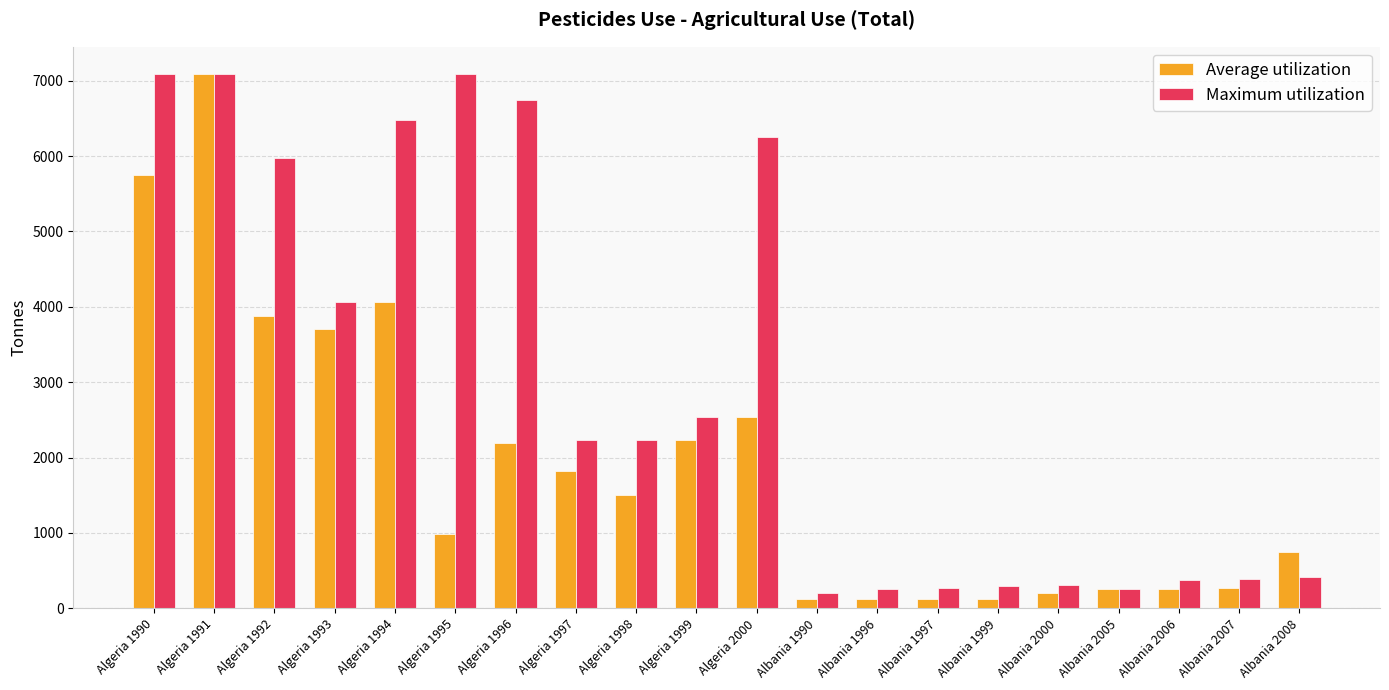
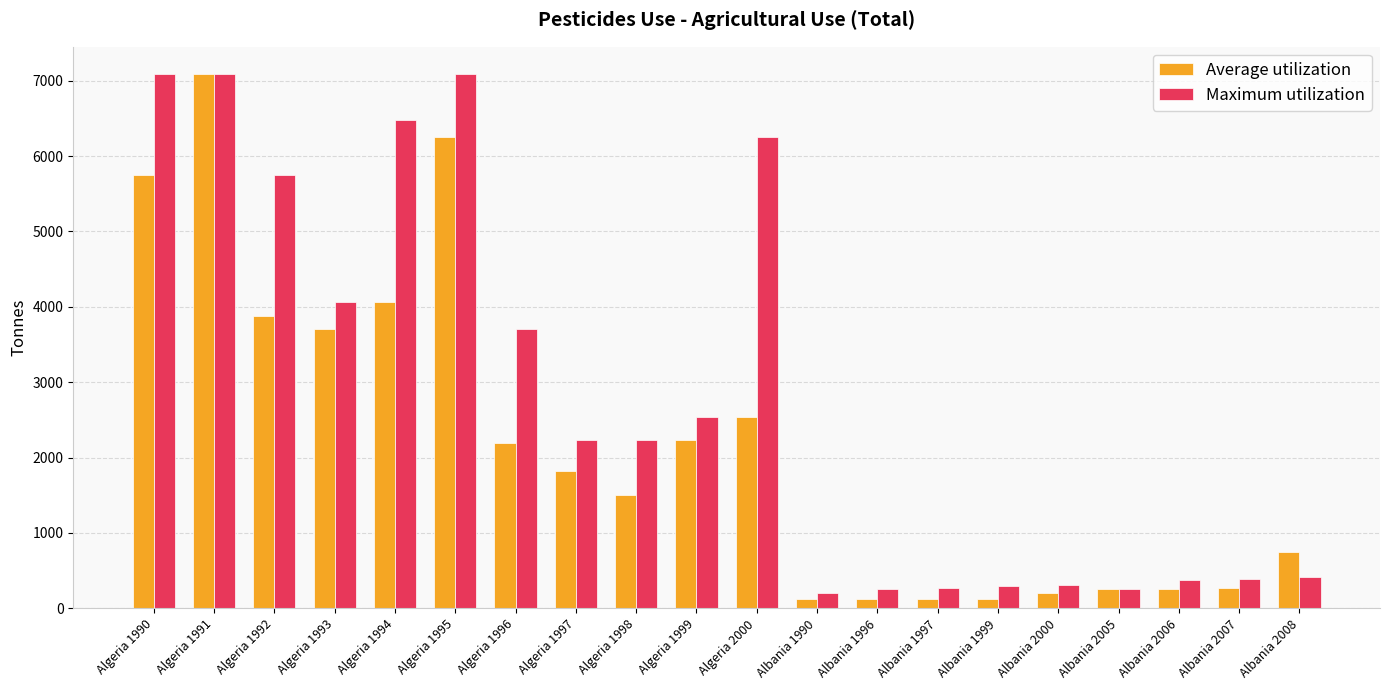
Maximum utilization, Algeria 1992: 6000 -> 5700
Average utilization, Algeria 1995: 1000 -> 6300
Maximum utilization, Algeria 1996: 6700 -> 3700
